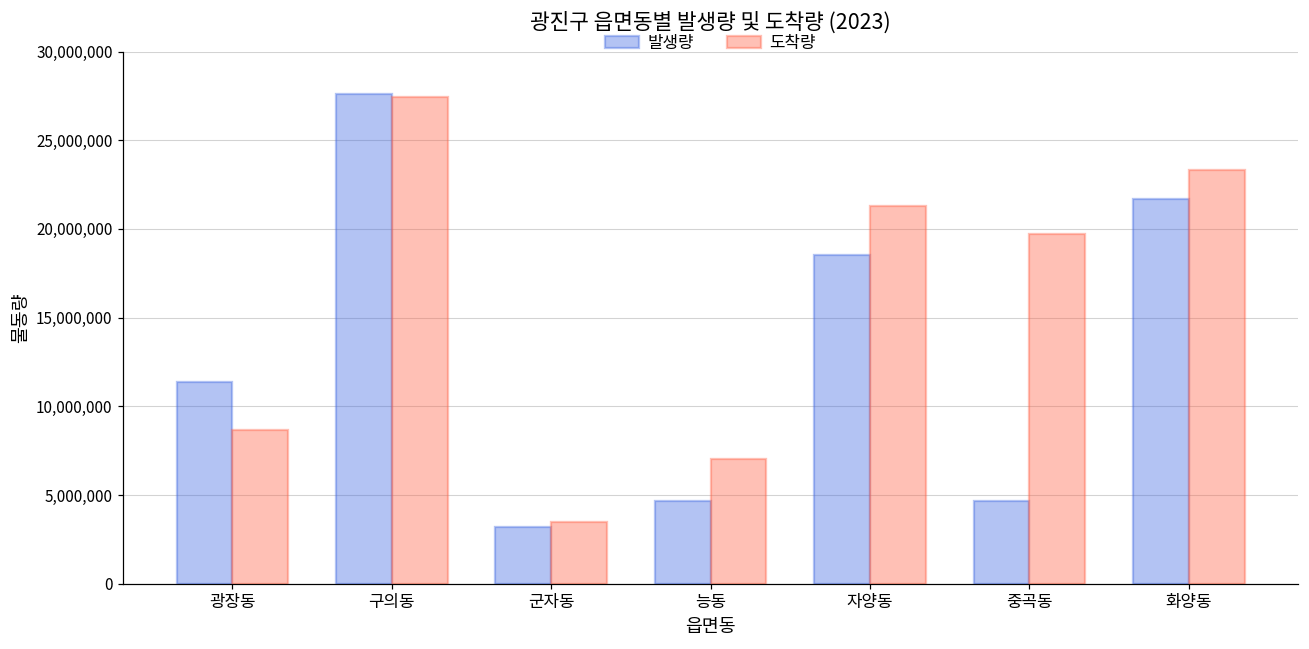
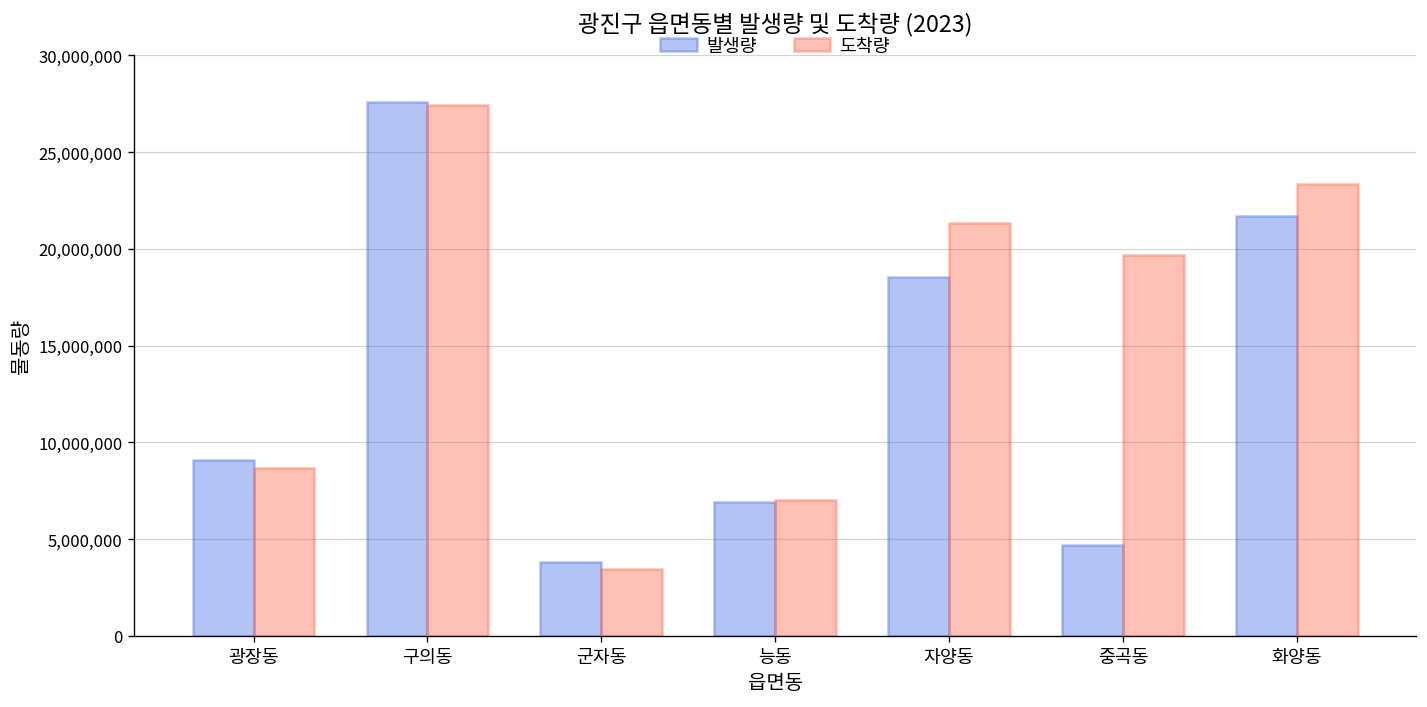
발생량, 광장동: 11,400,000 -> 9,100,000
발생량, 군자동: 3,200,000 -> 3,800,000
발생량, 능동: 4,700,000 -> 6,900,000
